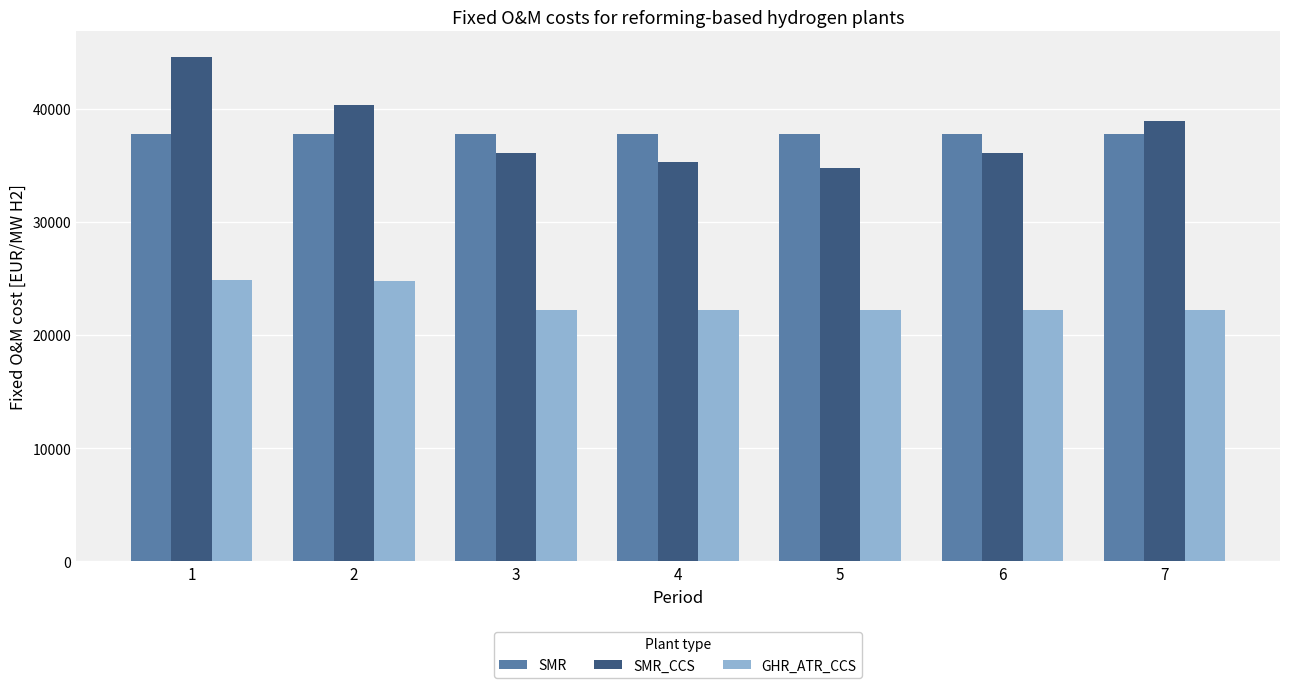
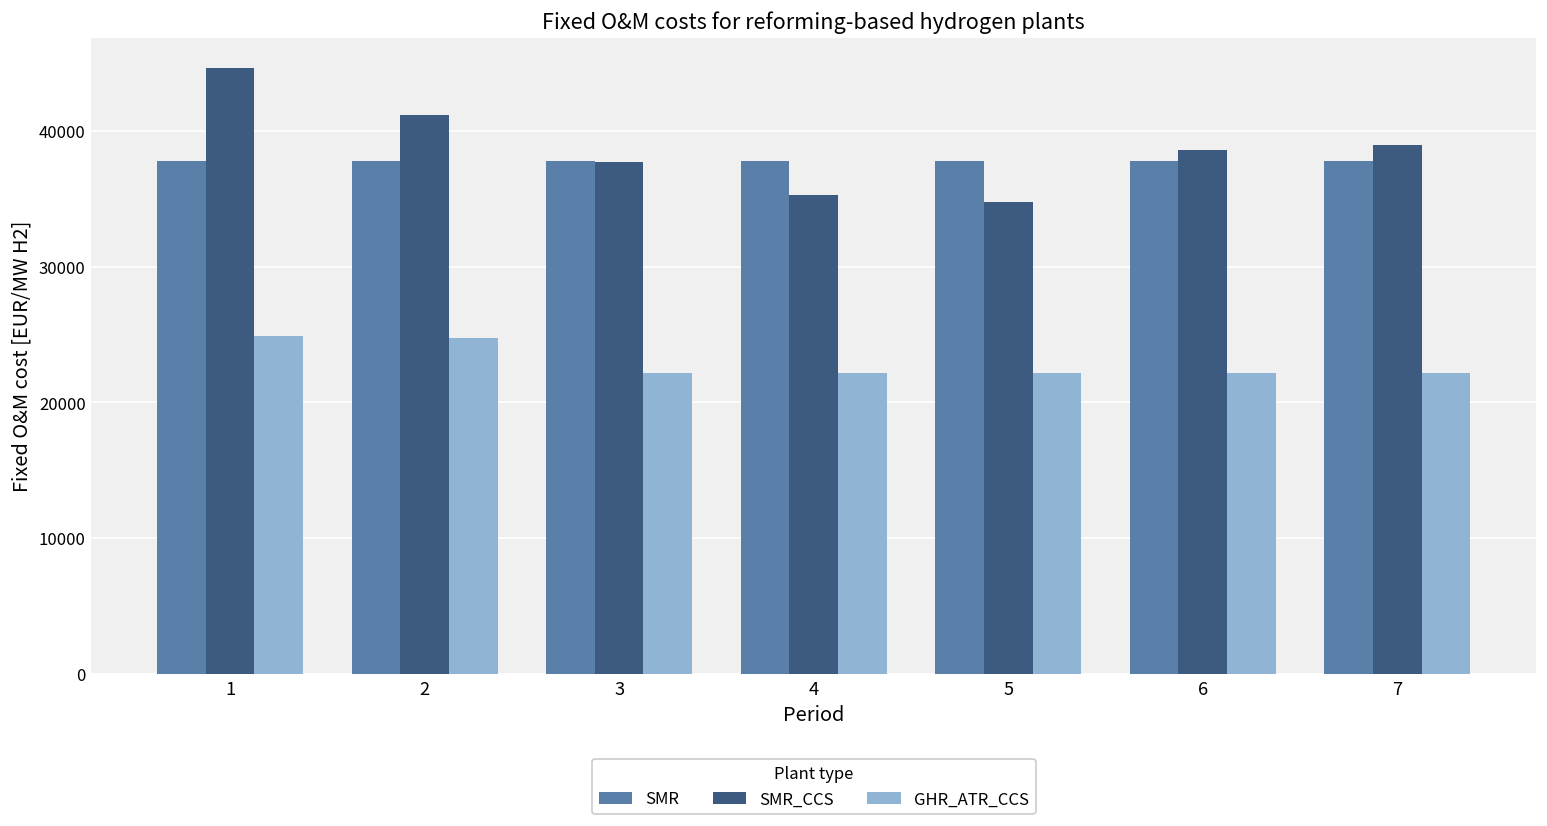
SMR_CCS, 2: 40400 -> 41200
SMR_CCS, 3: 36100 -> 37700
SMR_CCS, 6: 36100 -> 38600
